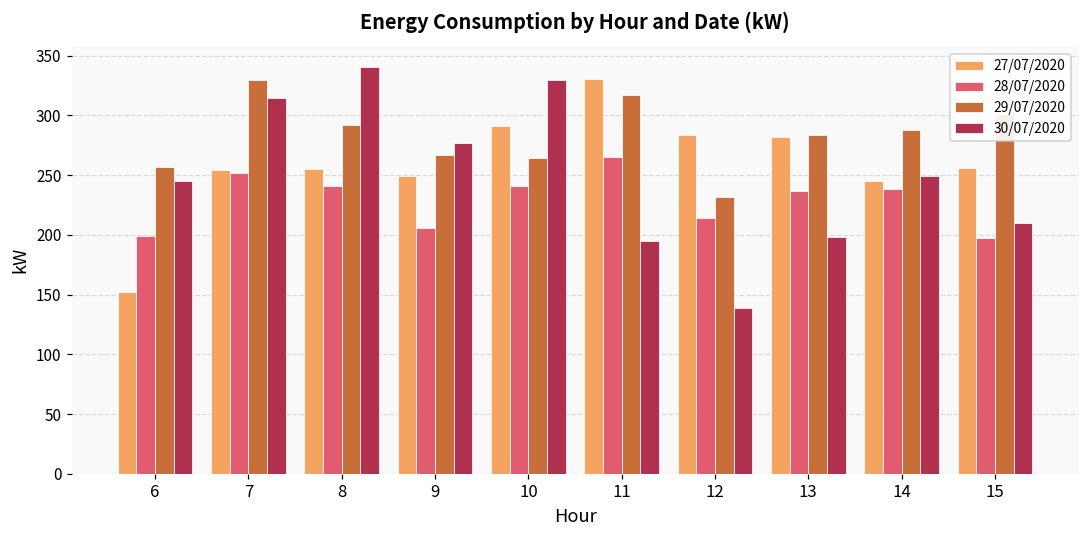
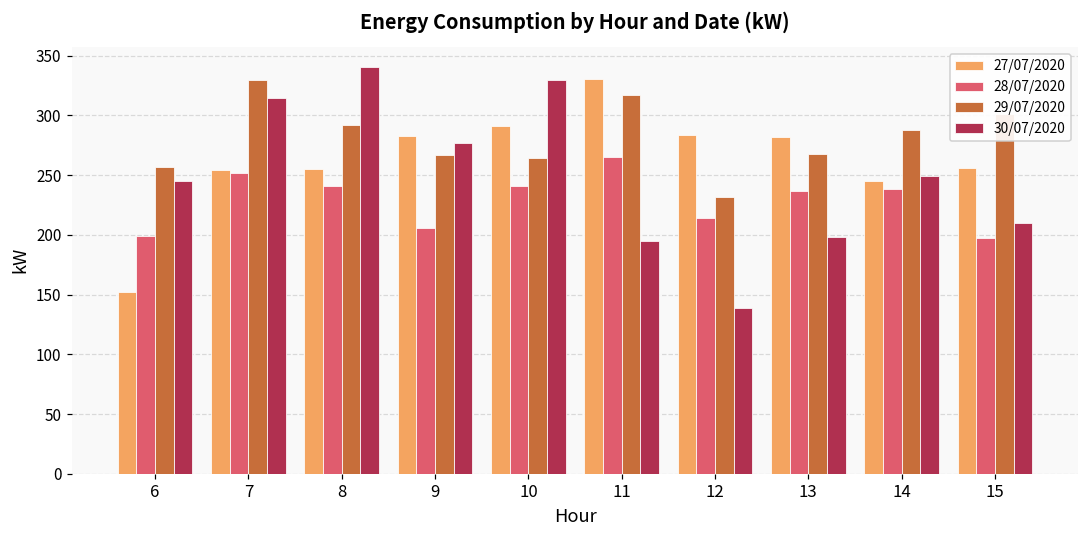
27/07/2020, 9: 249 -> 283
29/07/2020, 13: 284 -> 268
